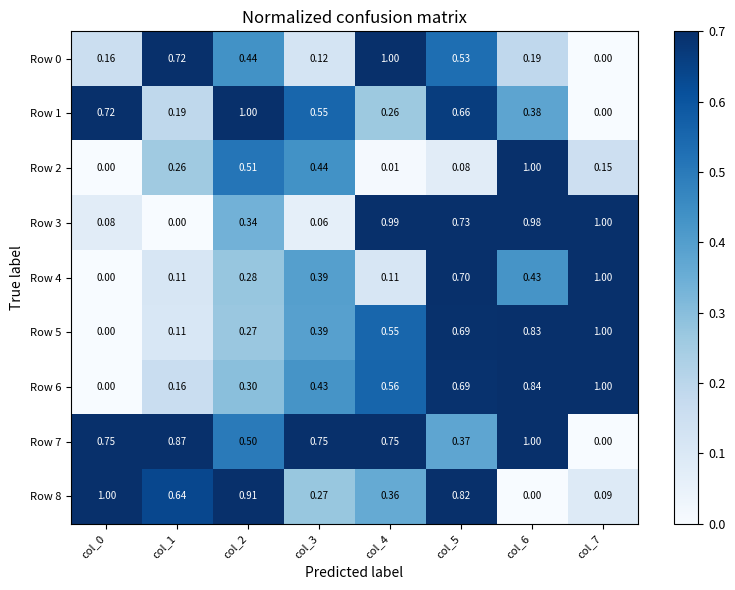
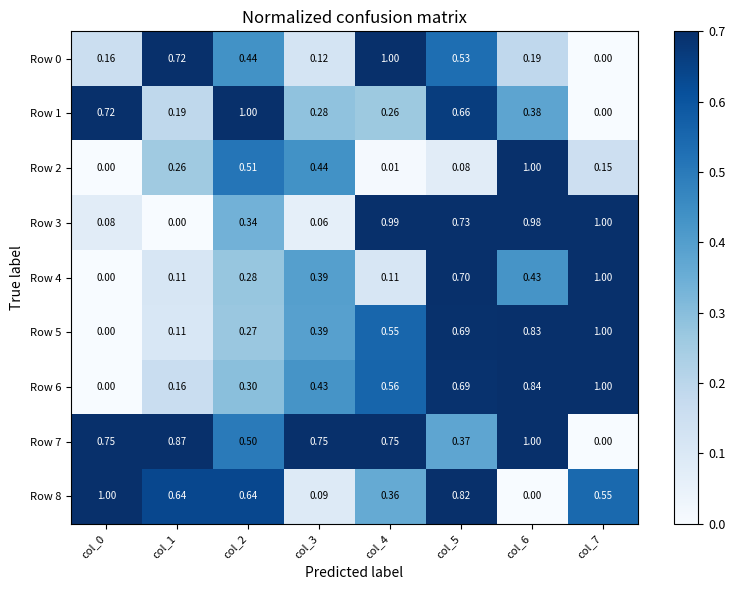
Row 1, col_3: 0.55 -> 0.28
Row 8, col_2: 0.91 -> 0.64
Row 8, col_3: 0.27 -> 0.09
Row 8, col_7: 0.09 -> 0.55
